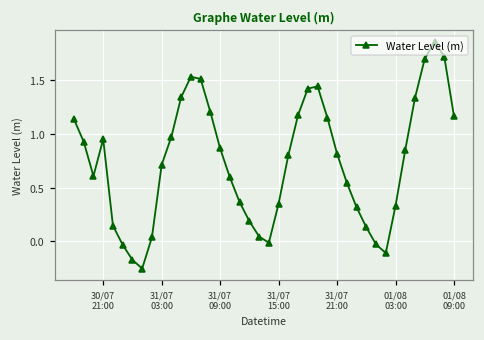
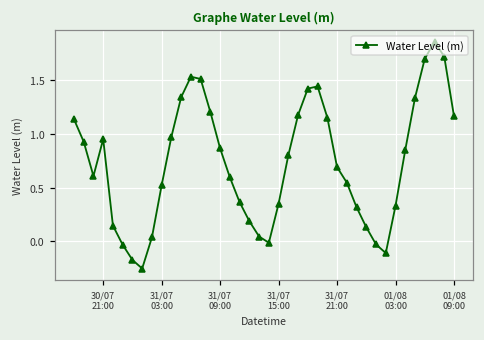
31/07 03:00: 0.7 -> 0.5
31/07 21:00: 0.8 -> 0.7
